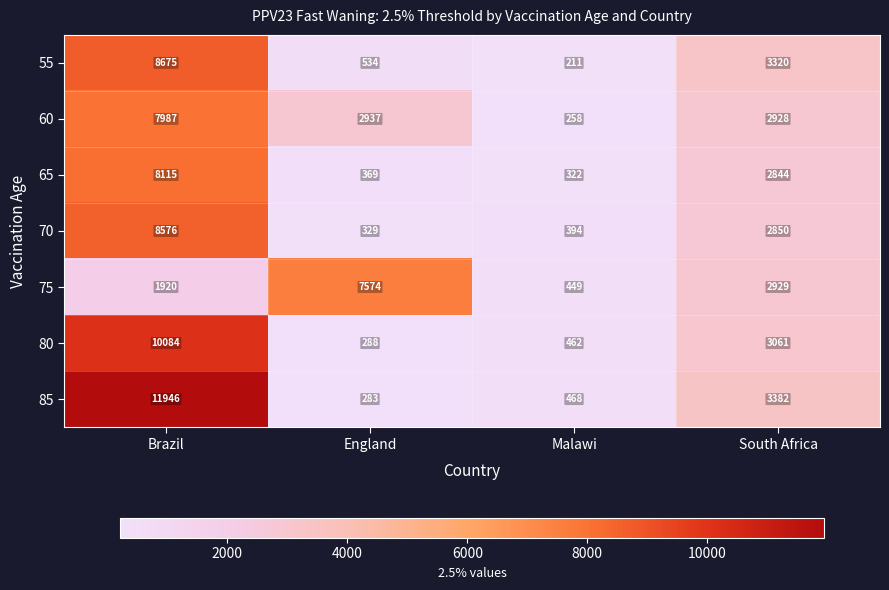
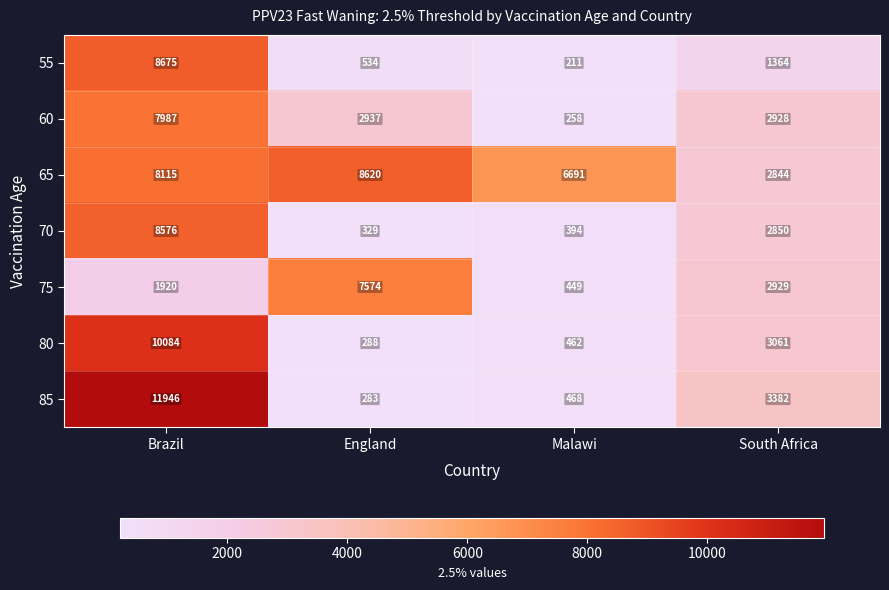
55, South Africa: 3320 -> 1364
65, England: 369 -> 8620
65, Malawi: 322 -> 6691
